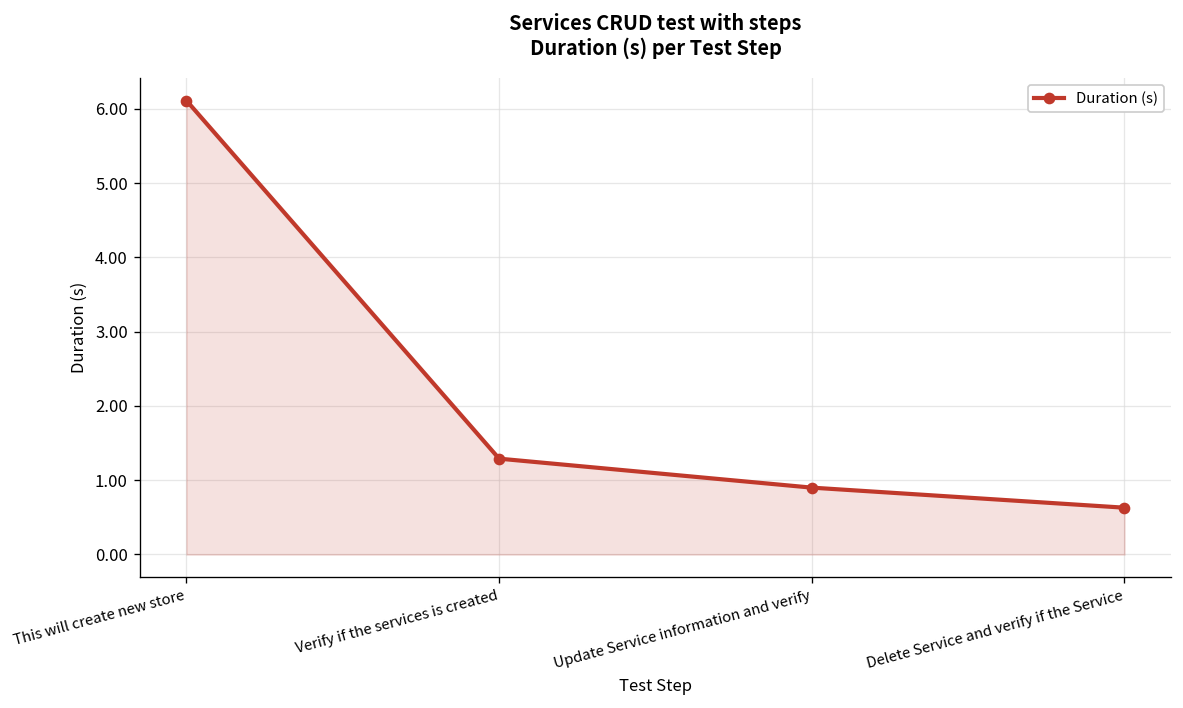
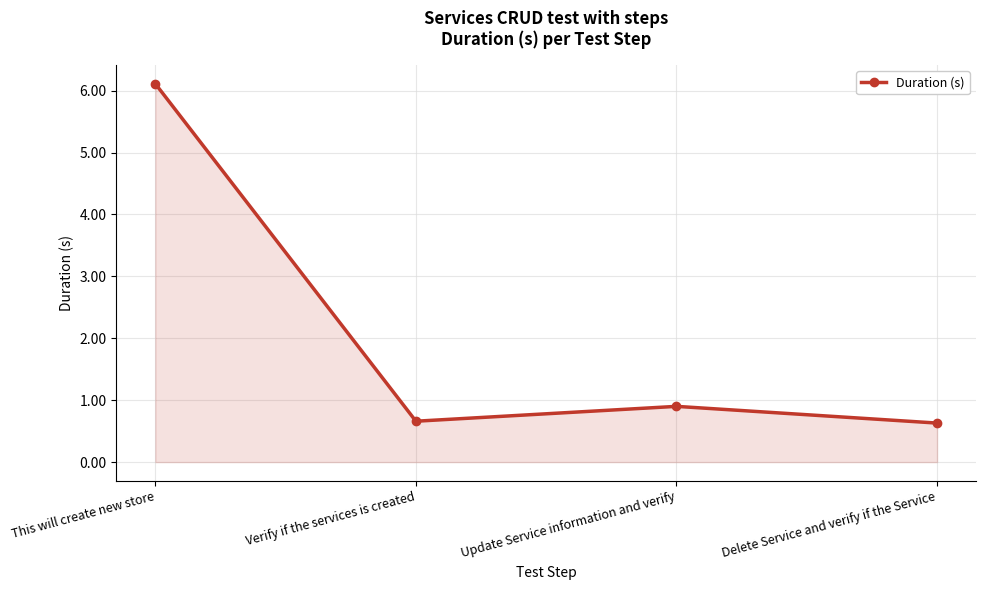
Verify if the services is created: 1.3 -> 0.7
